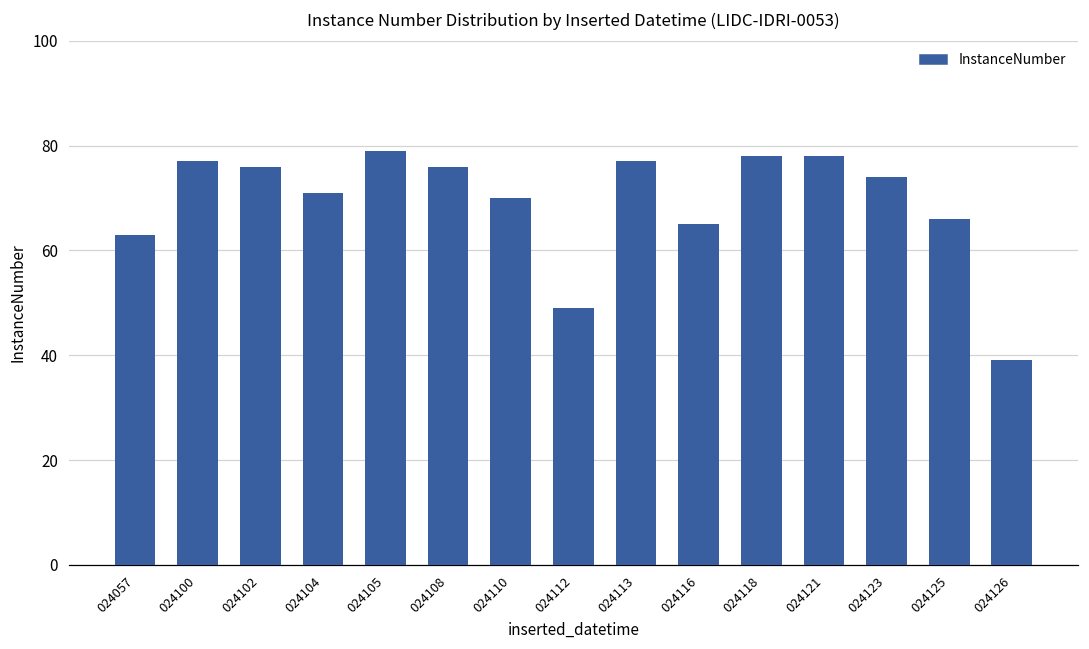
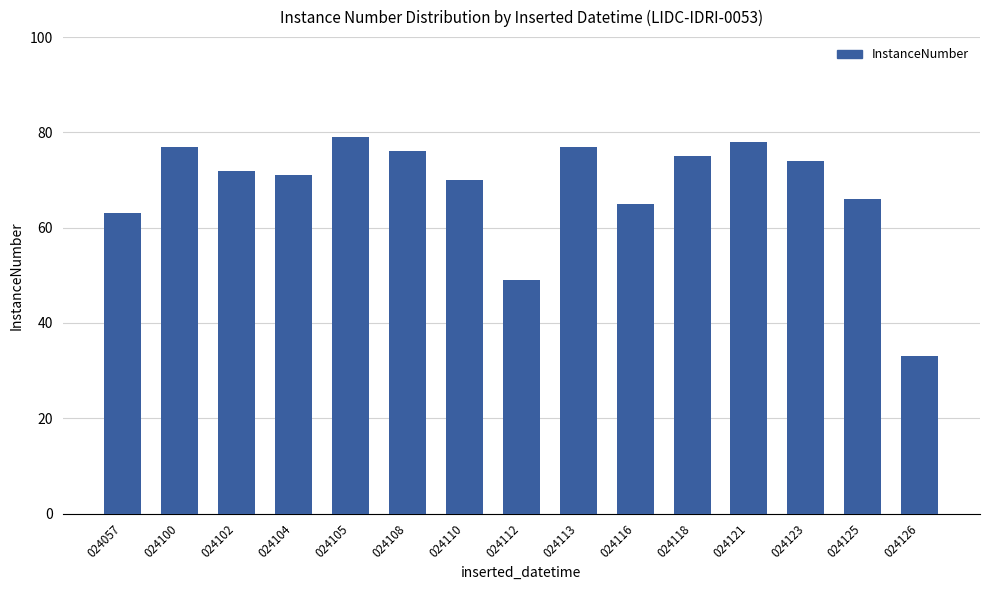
024102: 76 -> 72
024118: 78 -> 75
024126: 39 -> 33
